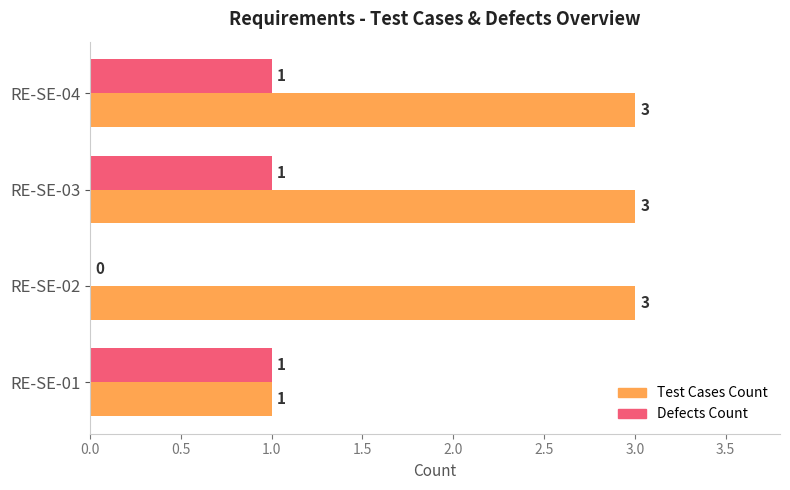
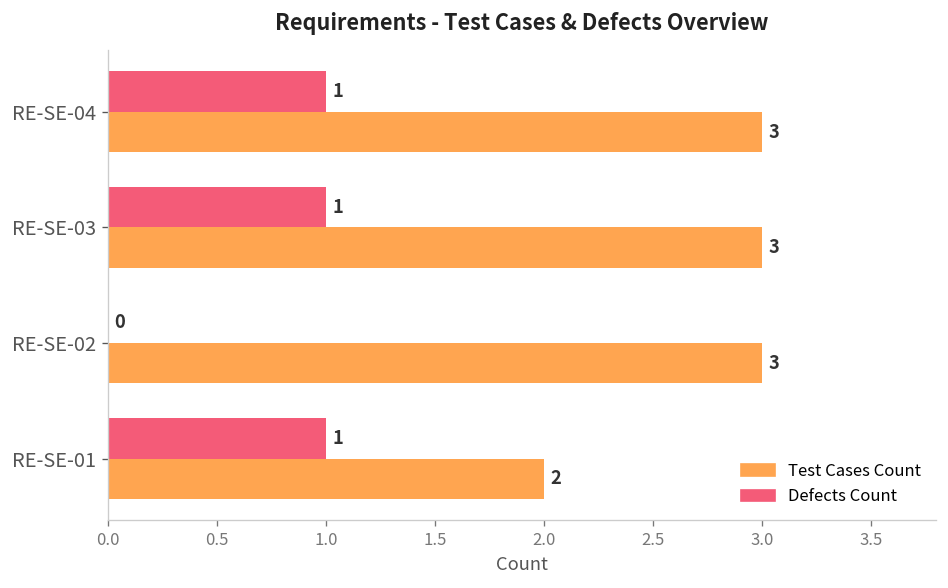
Test Cases Count, RE-SE-01: 1 -> 2
